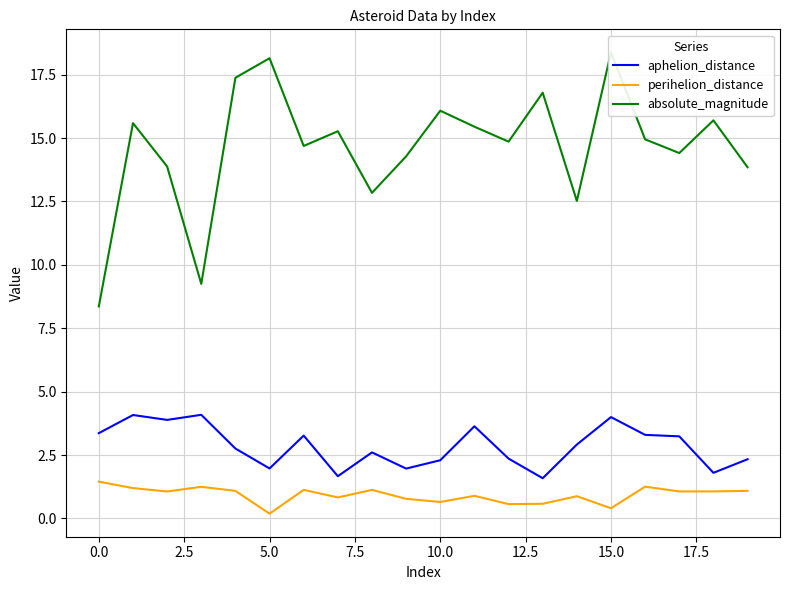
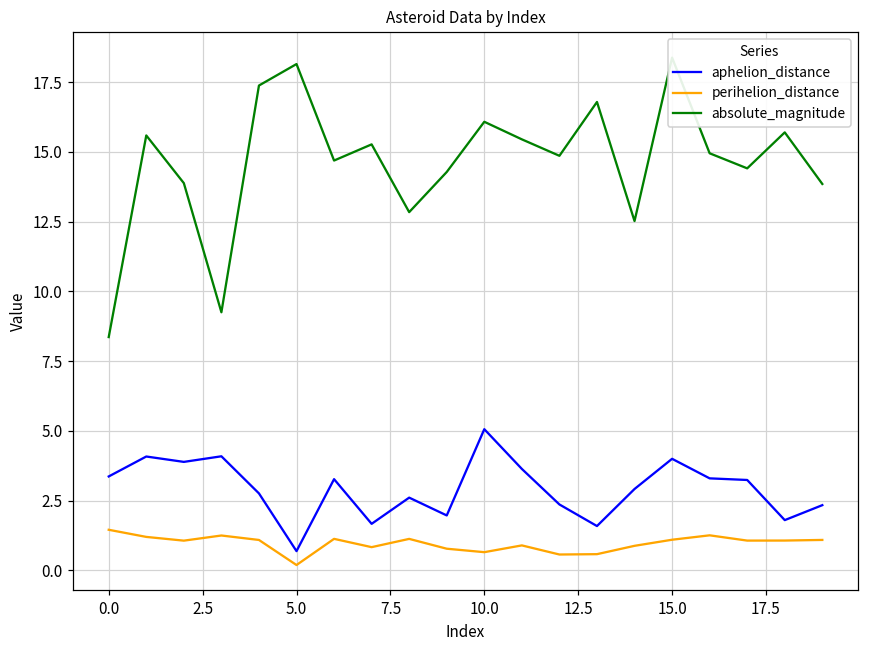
aphelion_distance, 5.0: 2.0 -> 0.7
aphelion_distance, 10.0: 2.3 -> 5.1
perihelion_distance, 15.0: 0.4 -> 1.1
